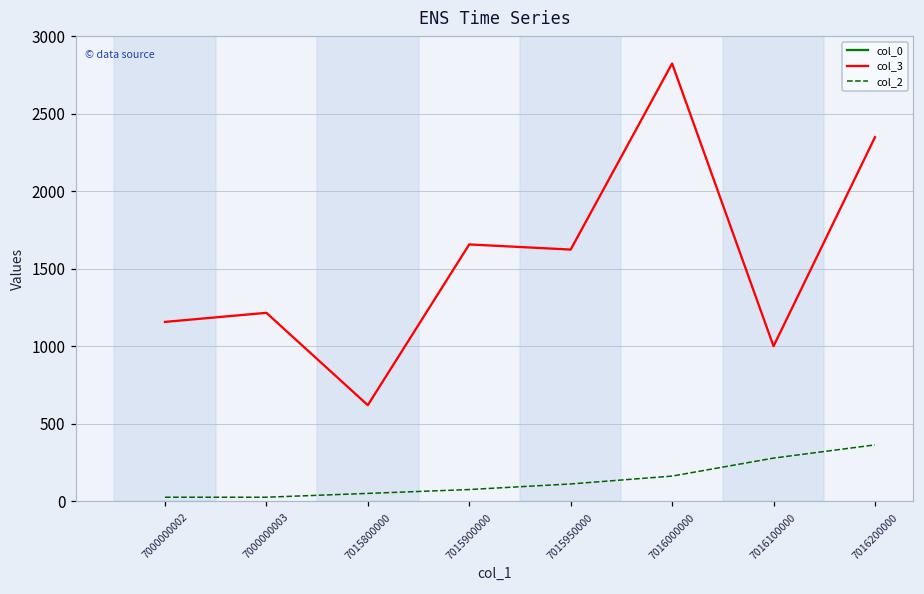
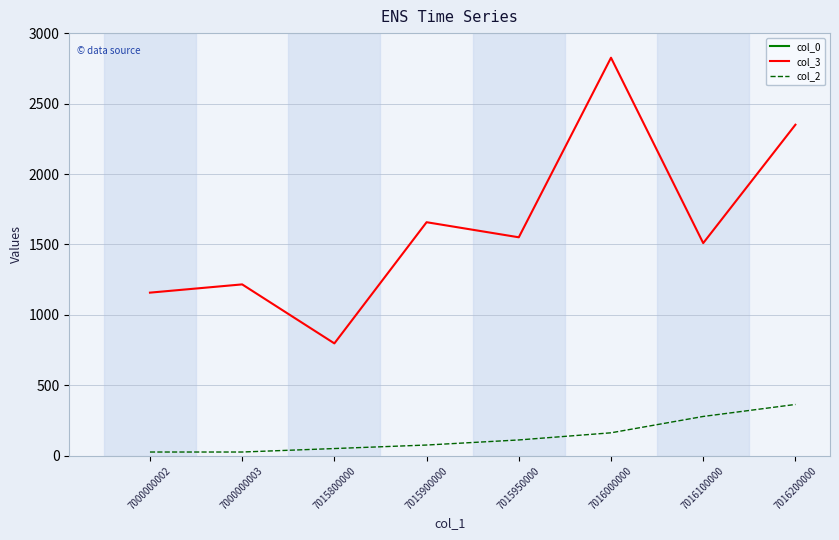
col_3, 7015800000: 620 -> 800
col_3, 7015950000: 1620 -> 1550
col_3, 7016100000: 1000 -> 1510
